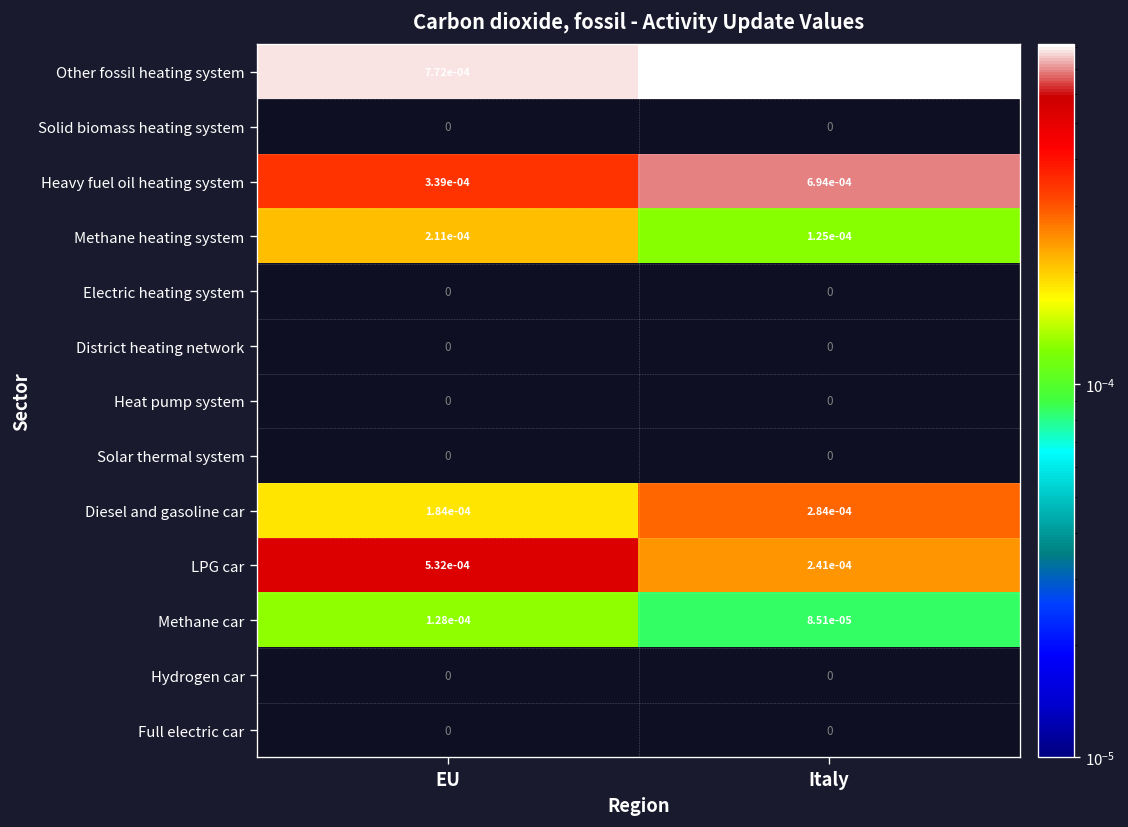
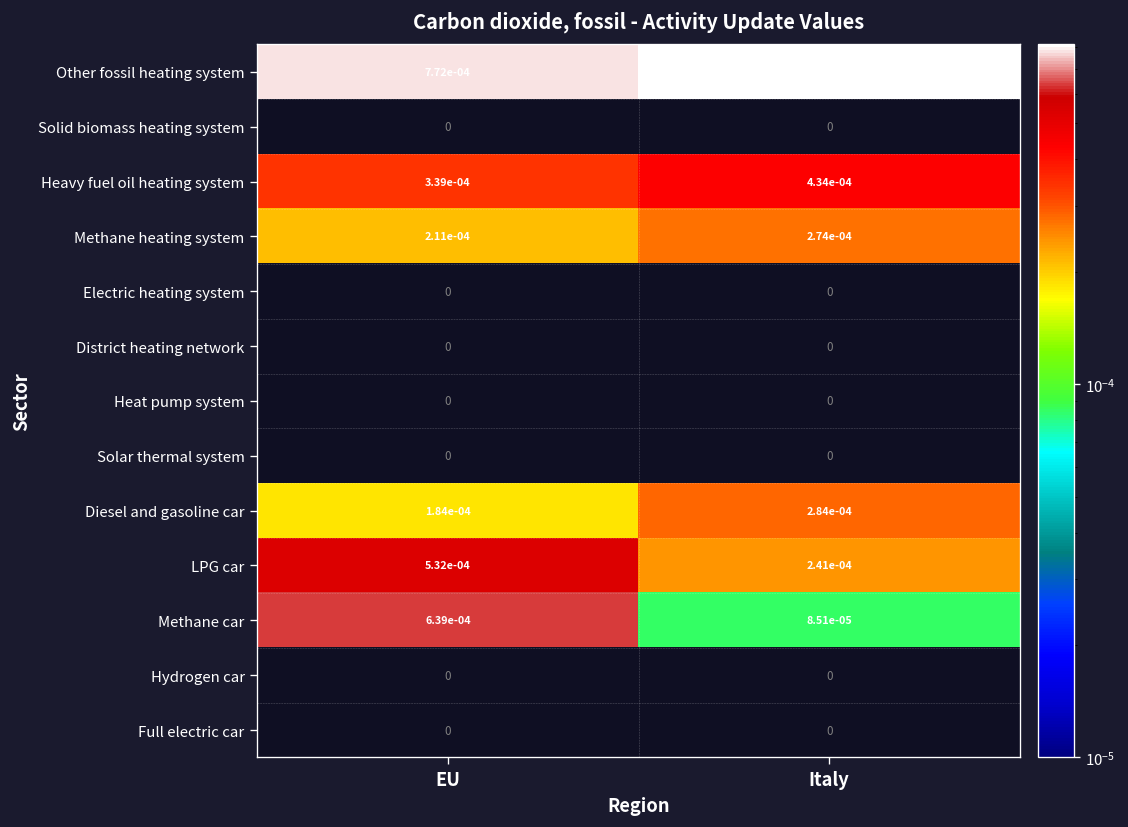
Heavy fuel oil heating system, Italy: 6.94e-04 -> 4.34e-04
Methane heating system, Italy: 1.25e-04 -> 2.74e-04
Methane car, EU: 1.28e-04 -> 6.39e-04
